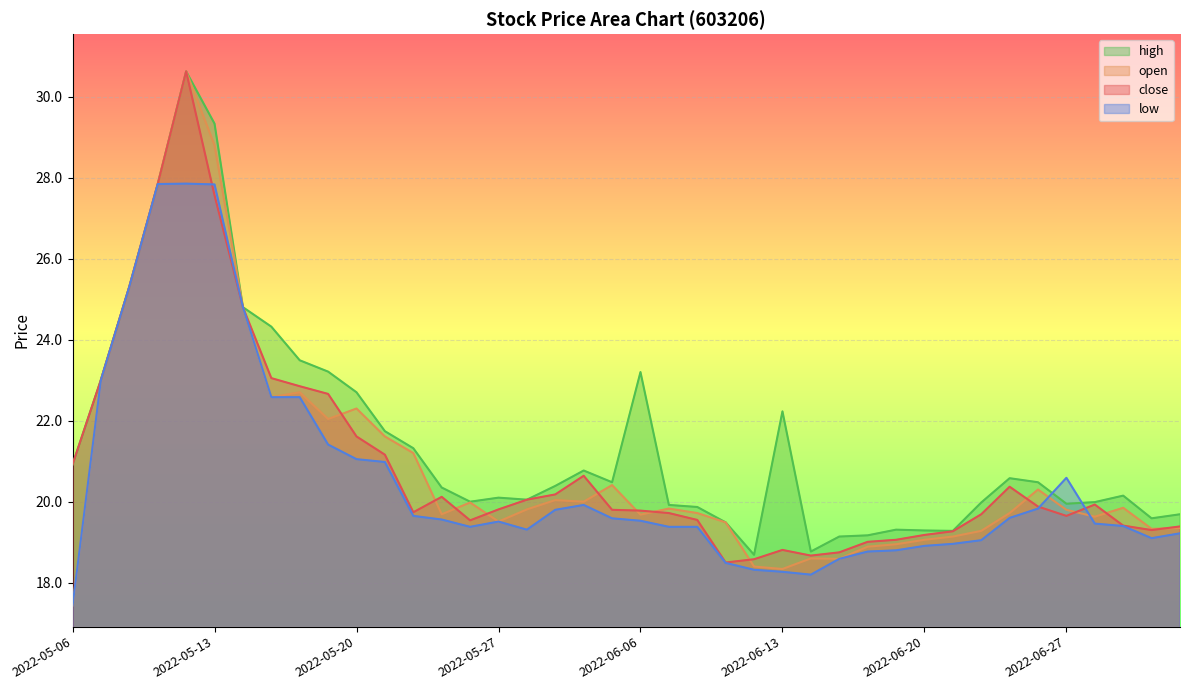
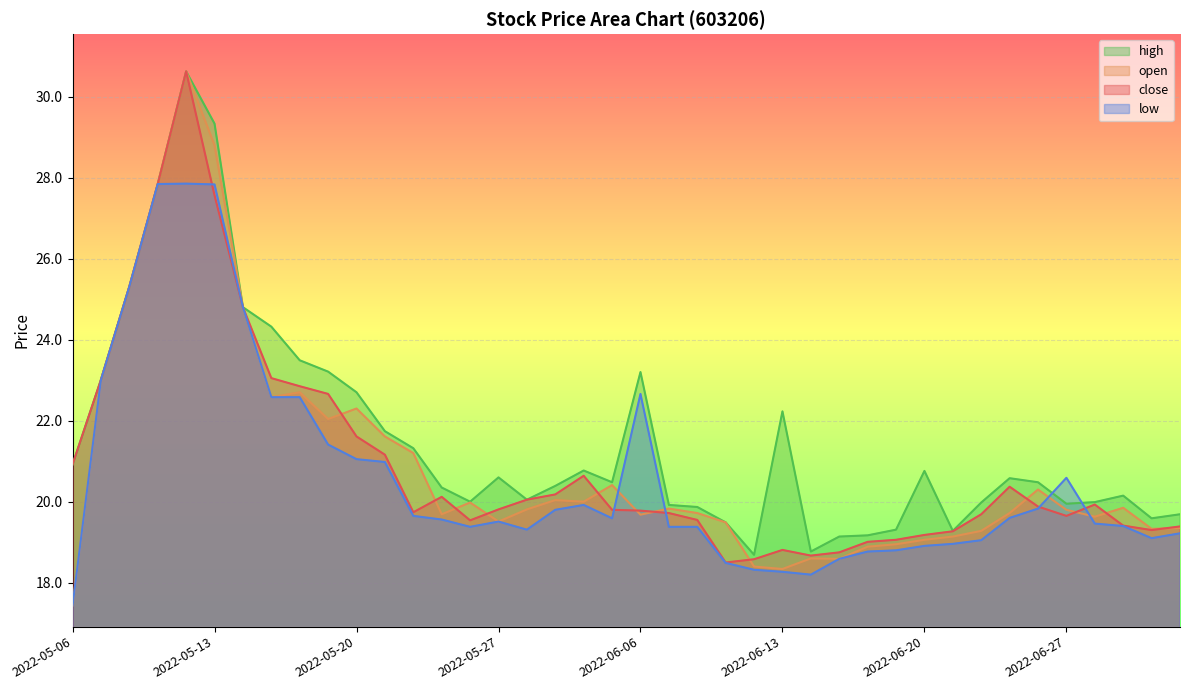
high, 2022-05-27: 20.1 -> 20.6
low, 2022-06-06: 19.5 -> 22.7
high, 2022-06-20: 19.3 -> 20.8
